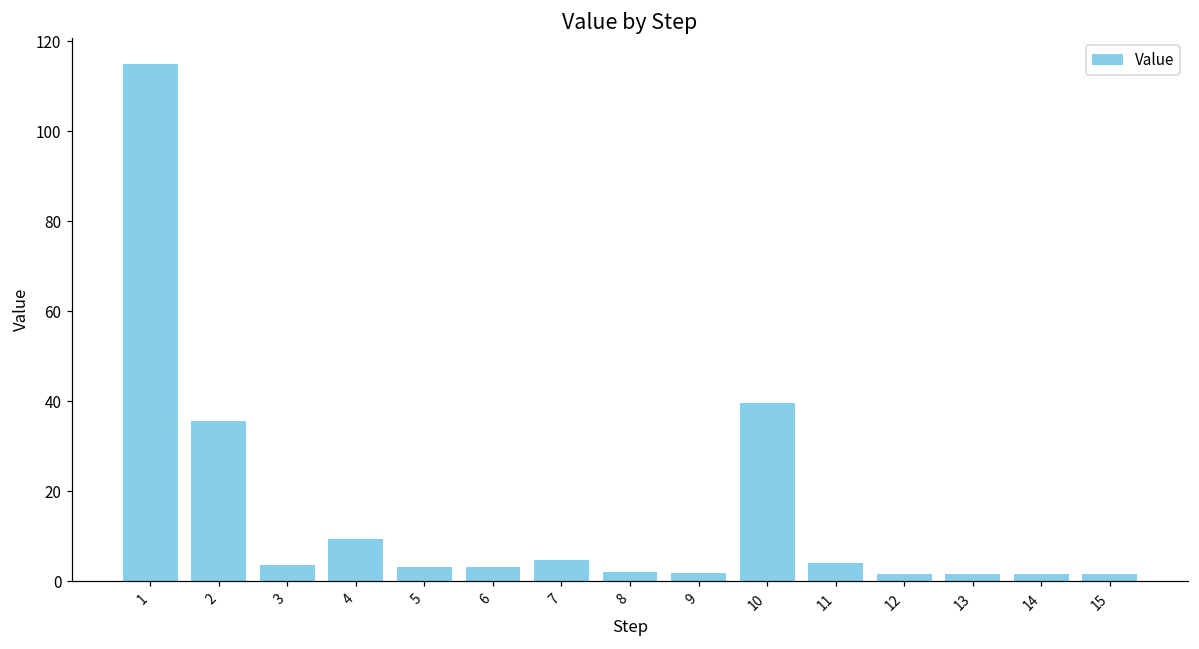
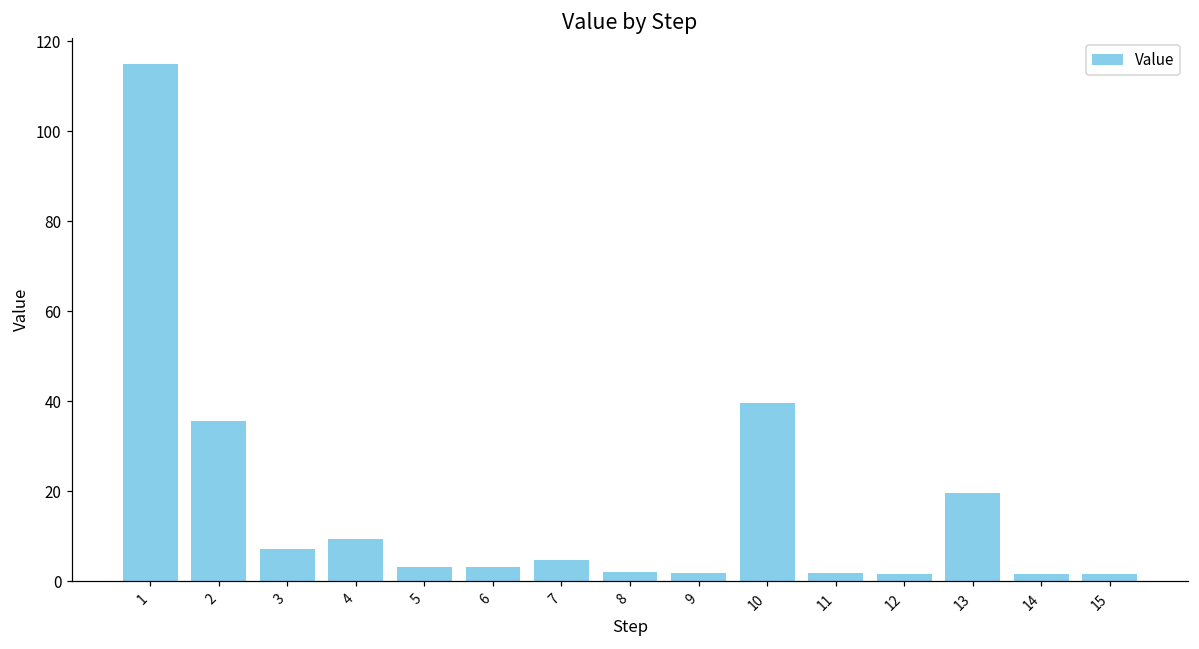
3: 4 -> 7
11: 4 -> 2
13: 2 -> 20
